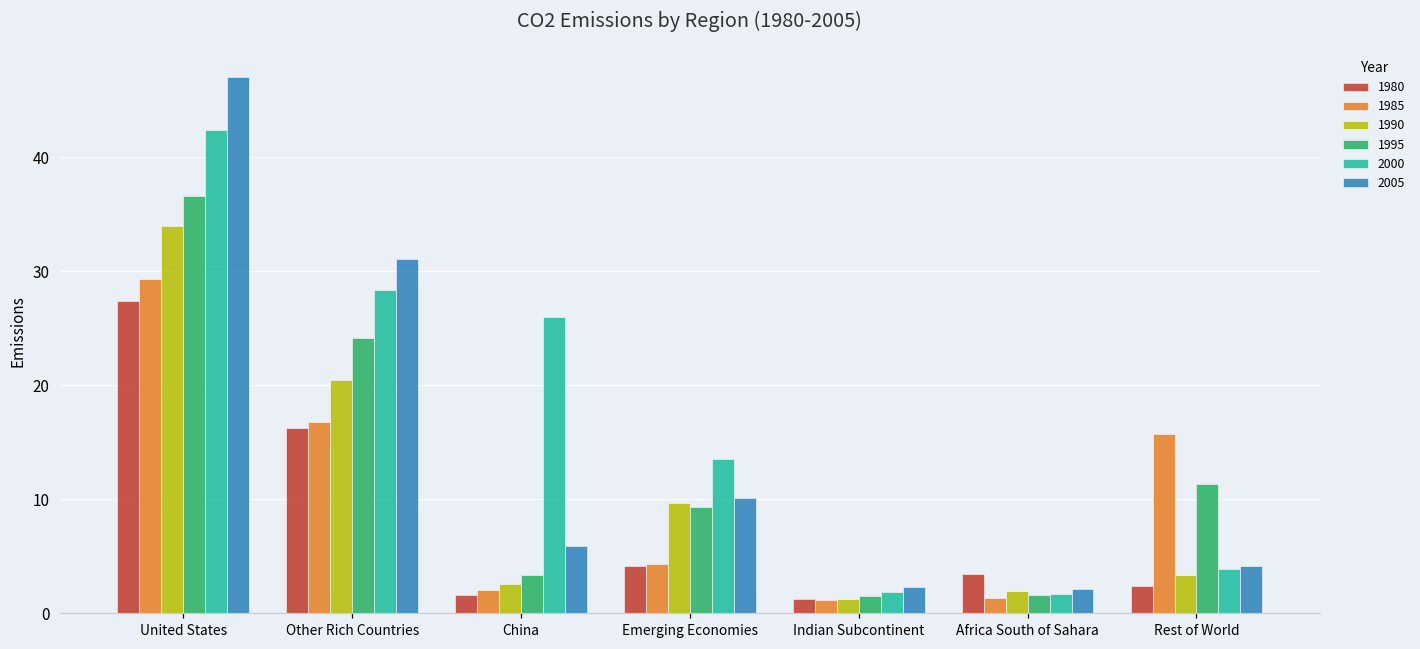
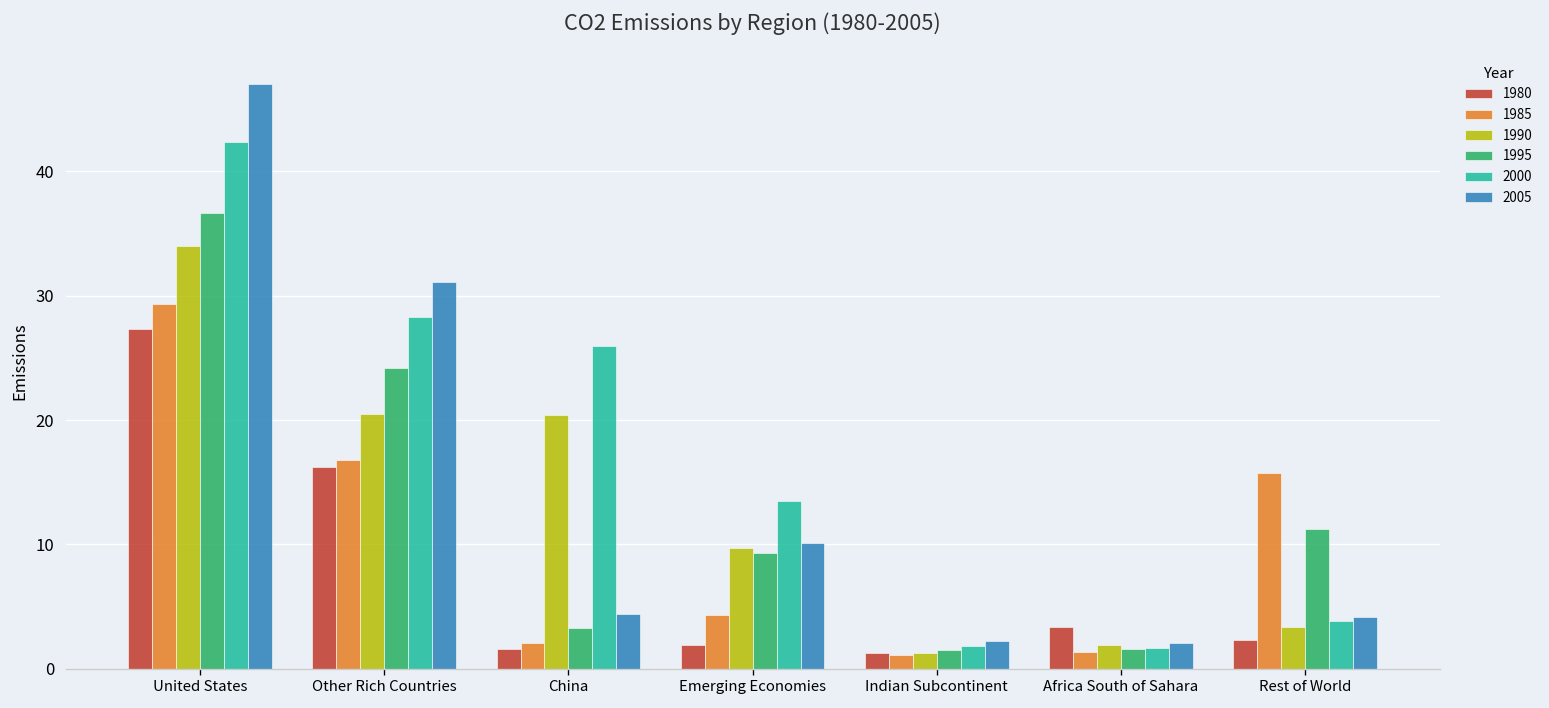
1990, China: 2.6 -> 20.4
2005, China: 5.9 -> 4.4
1980, Emerging Economies: 4.1 -> 1.9
